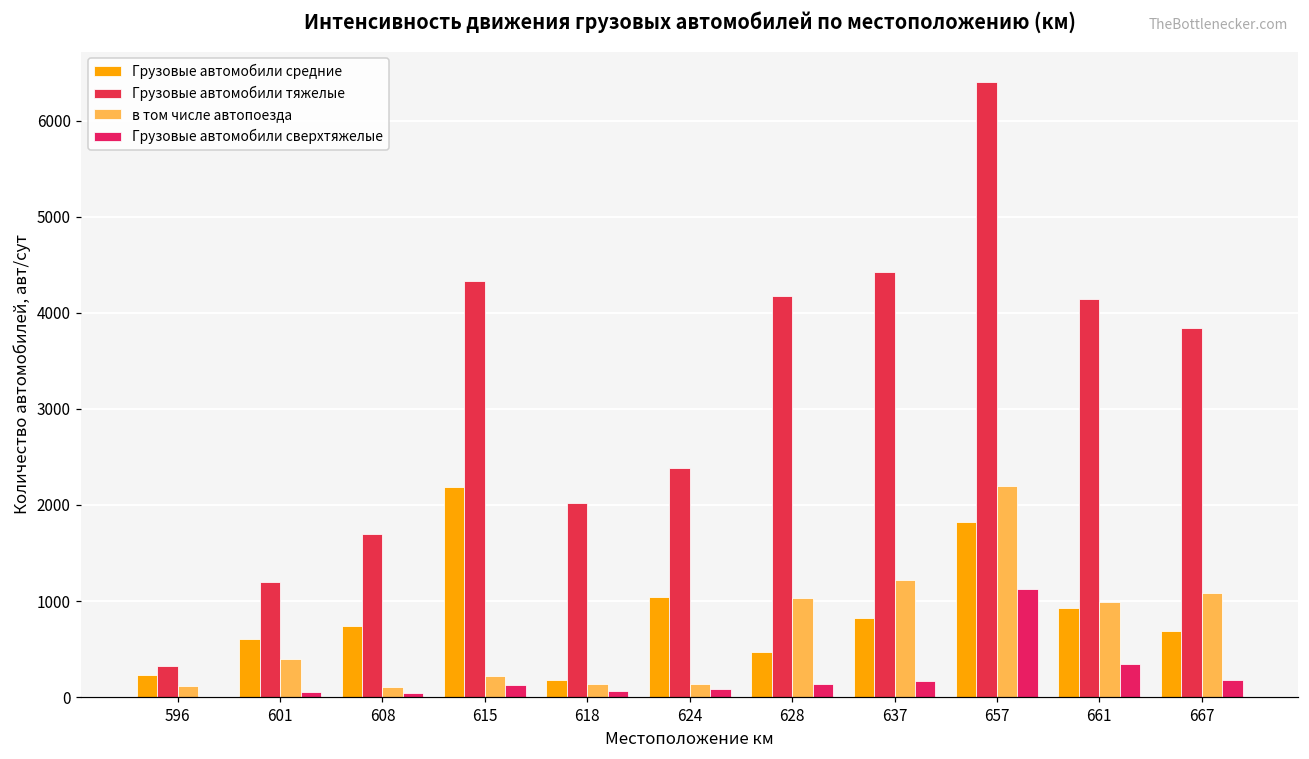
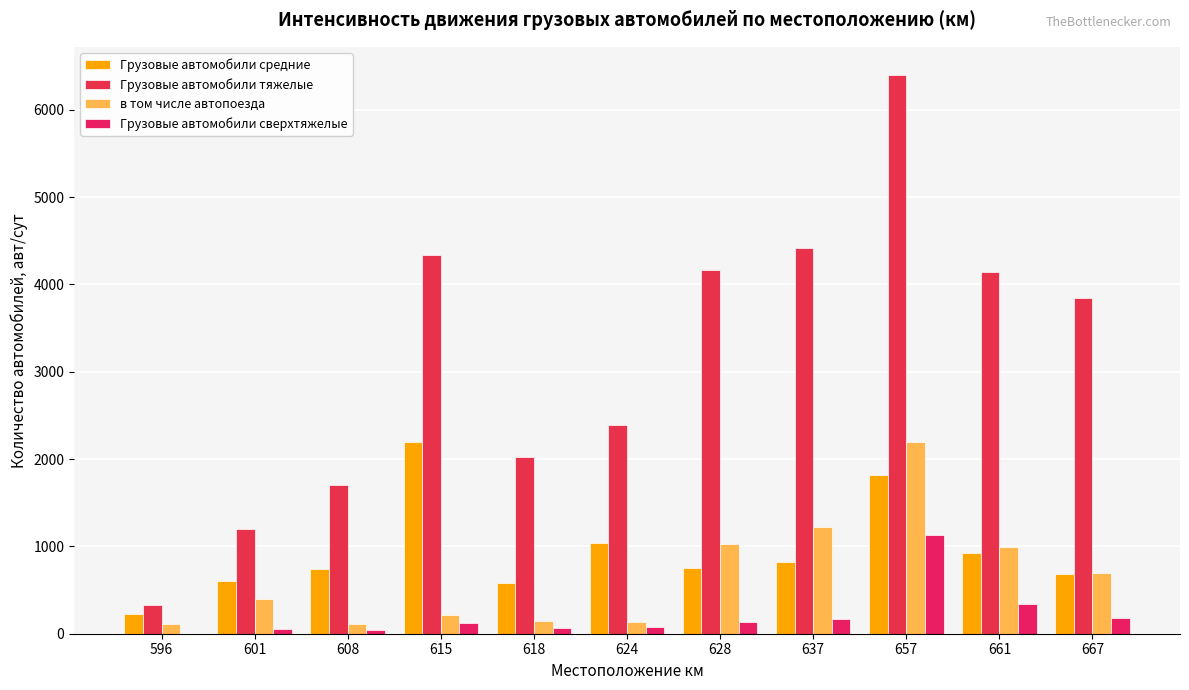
Грузовые автомобили средние, 618: 200 -> 600
Грузовые автомобили средние, 628: 500 -> 800
в том числе автопоезда, 667: 1100 -> 700
